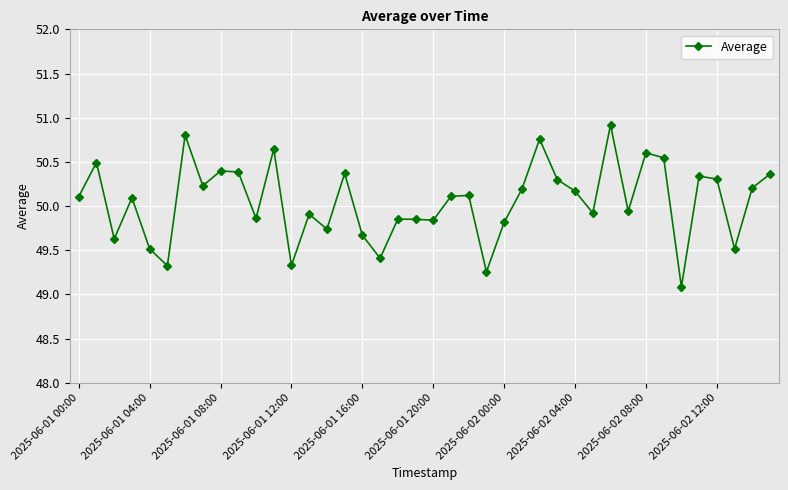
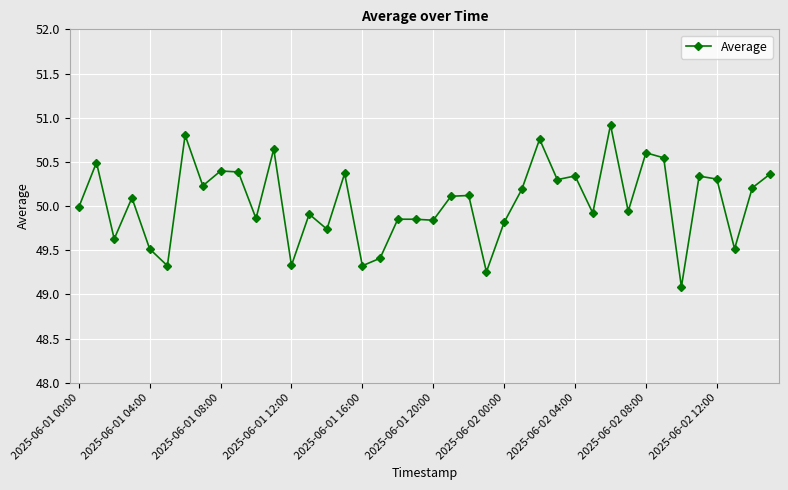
2025-06-01 00:00: 50.1 -> 50.0
2025-06-01 16:00: 49.7 -> 49.3
2025-06-02 04:00: 50.2 -> 50.3
